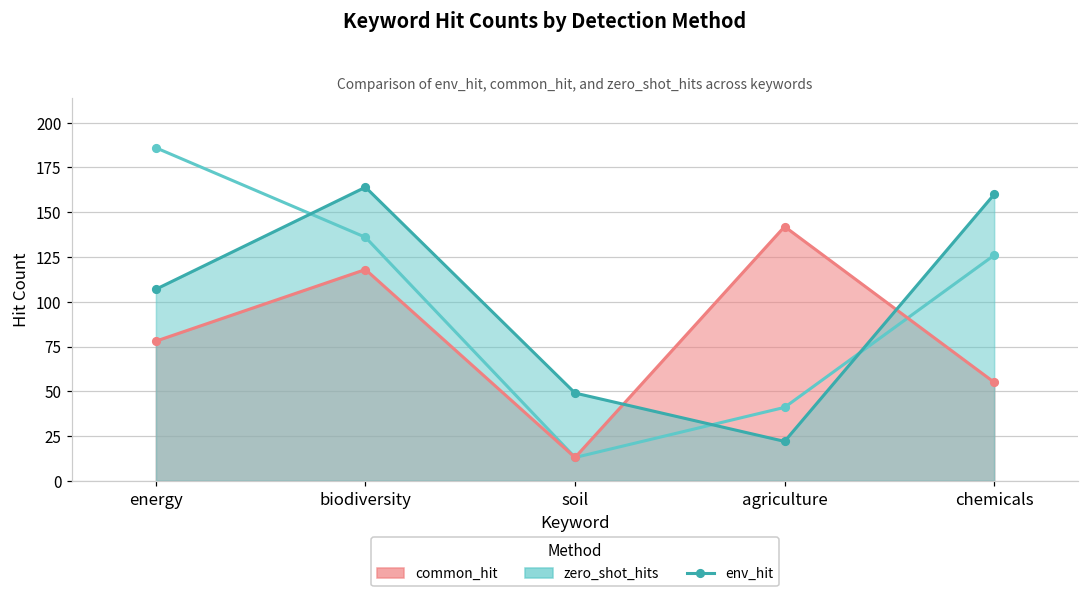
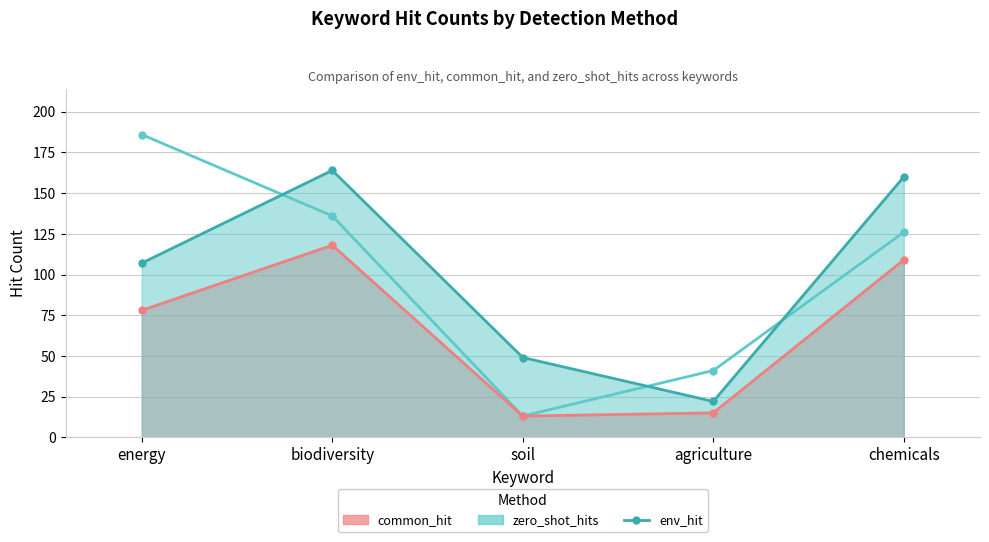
common_hit, agriculture: 142 -> 15
common_hit, chemicals: 55 -> 109
